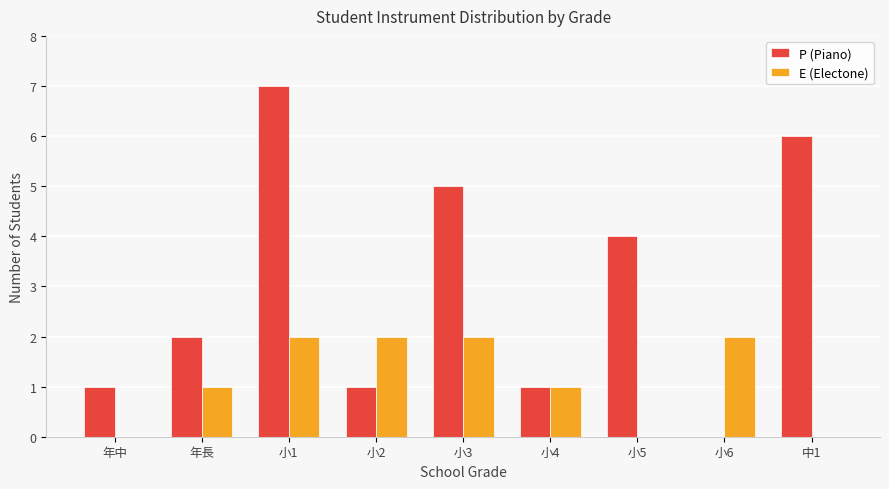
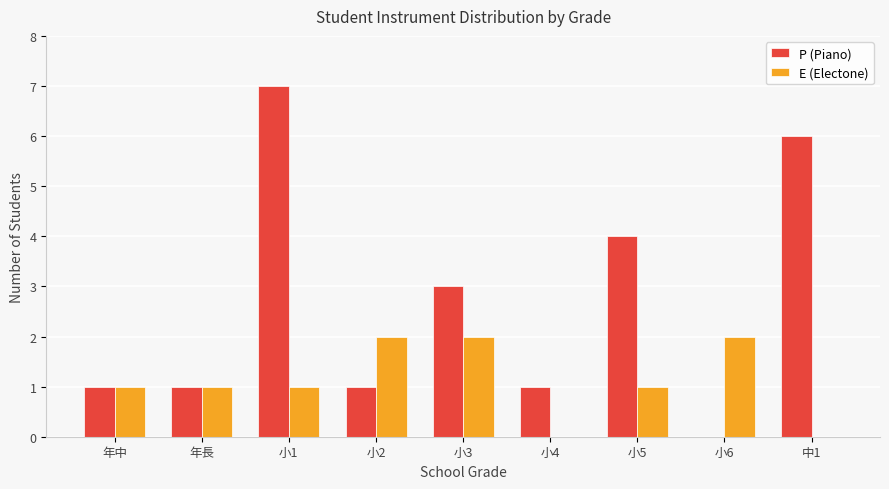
E (Electone), 年中: 0 -> 1
P (Piano), 年長: 2 -> 1
E (Electone), 小1: 2 -> 1
P (Piano), 小3: 5 -> 3
E (Electone), 小4: 1 -> 0
E (Electone), 小5: 0 -> 1
